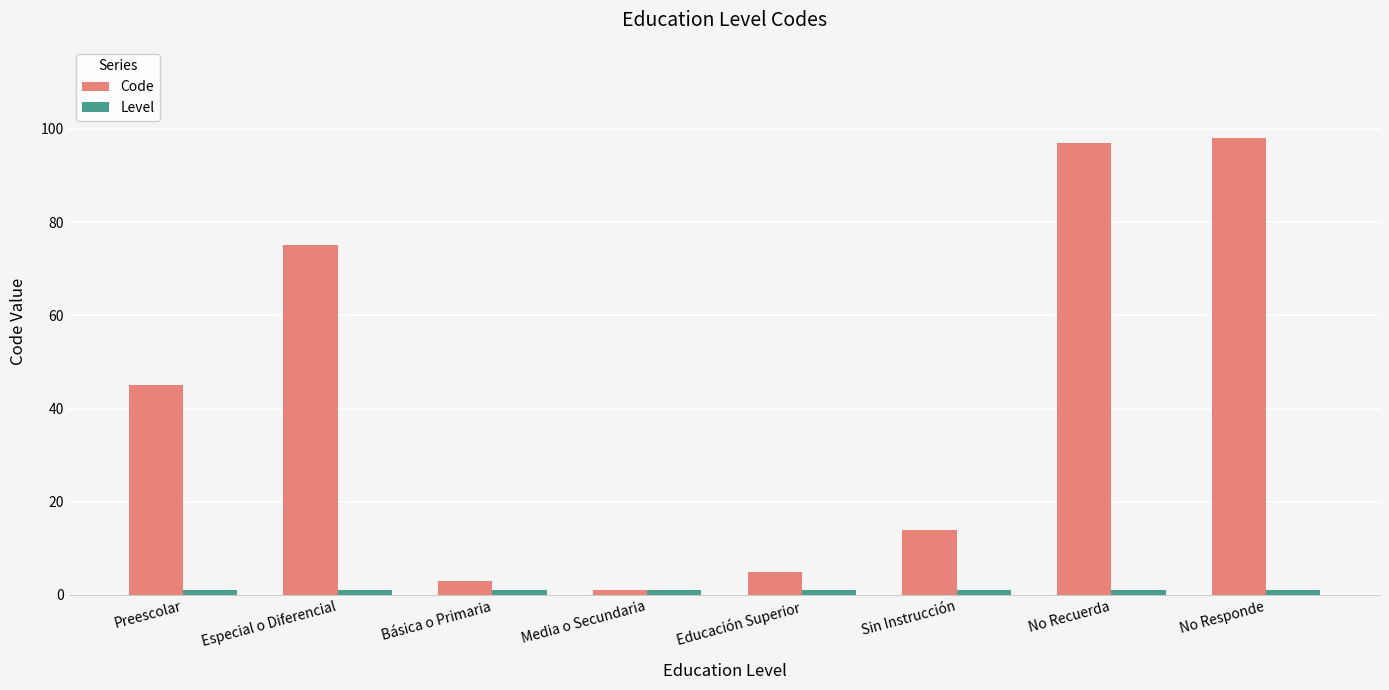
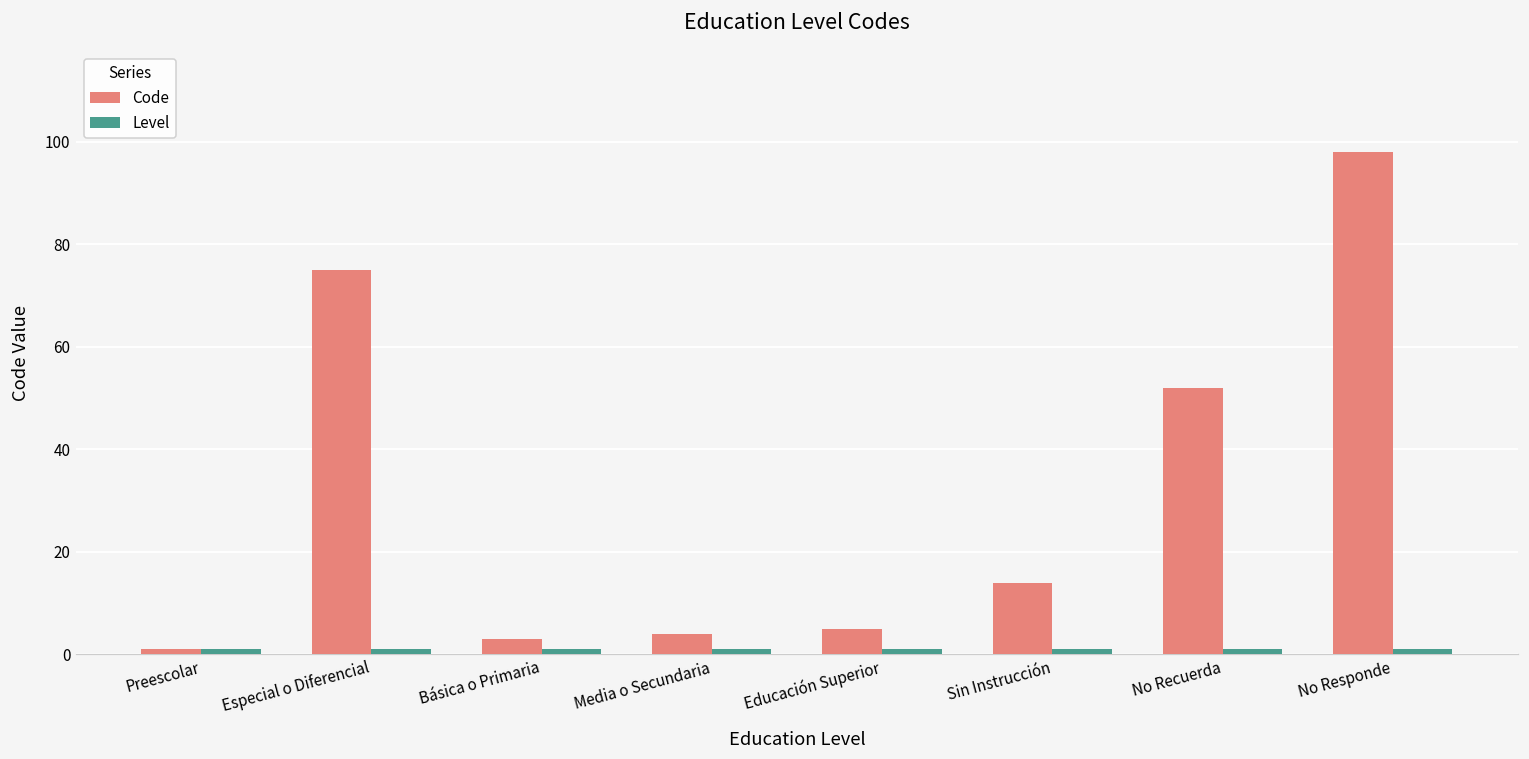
Code, Preescolar: 45 -> 1
Code, Media o Secundaria: 1 -> 4
Code, No Recuerda: 97 -> 52
